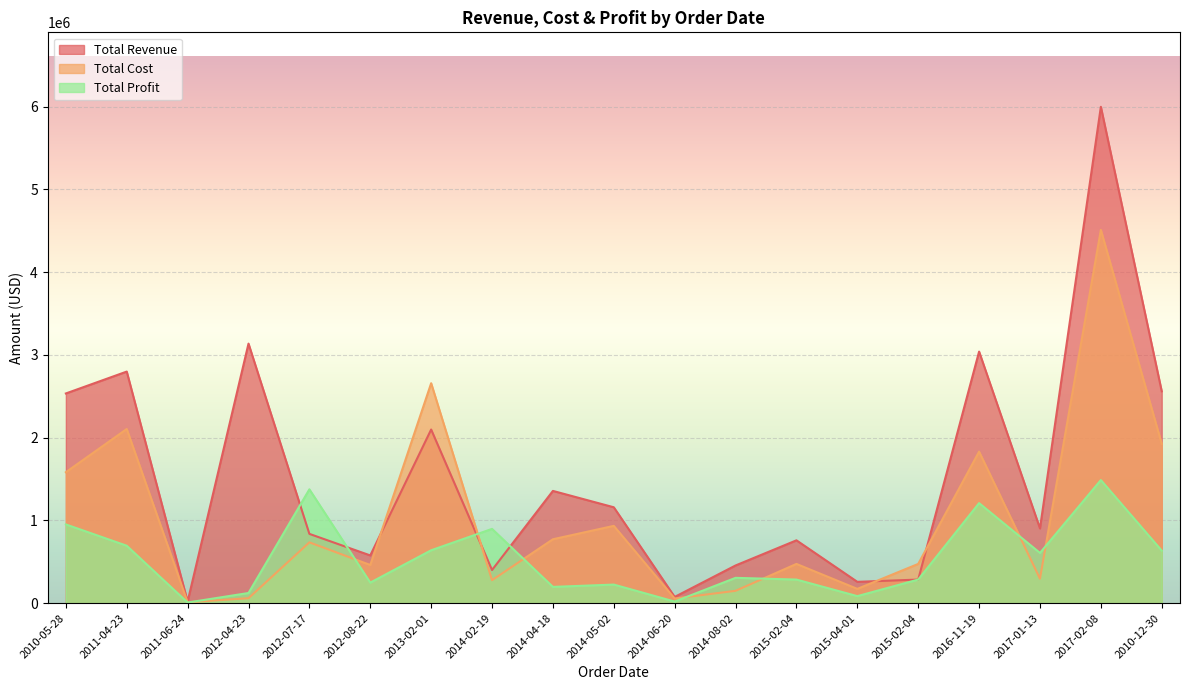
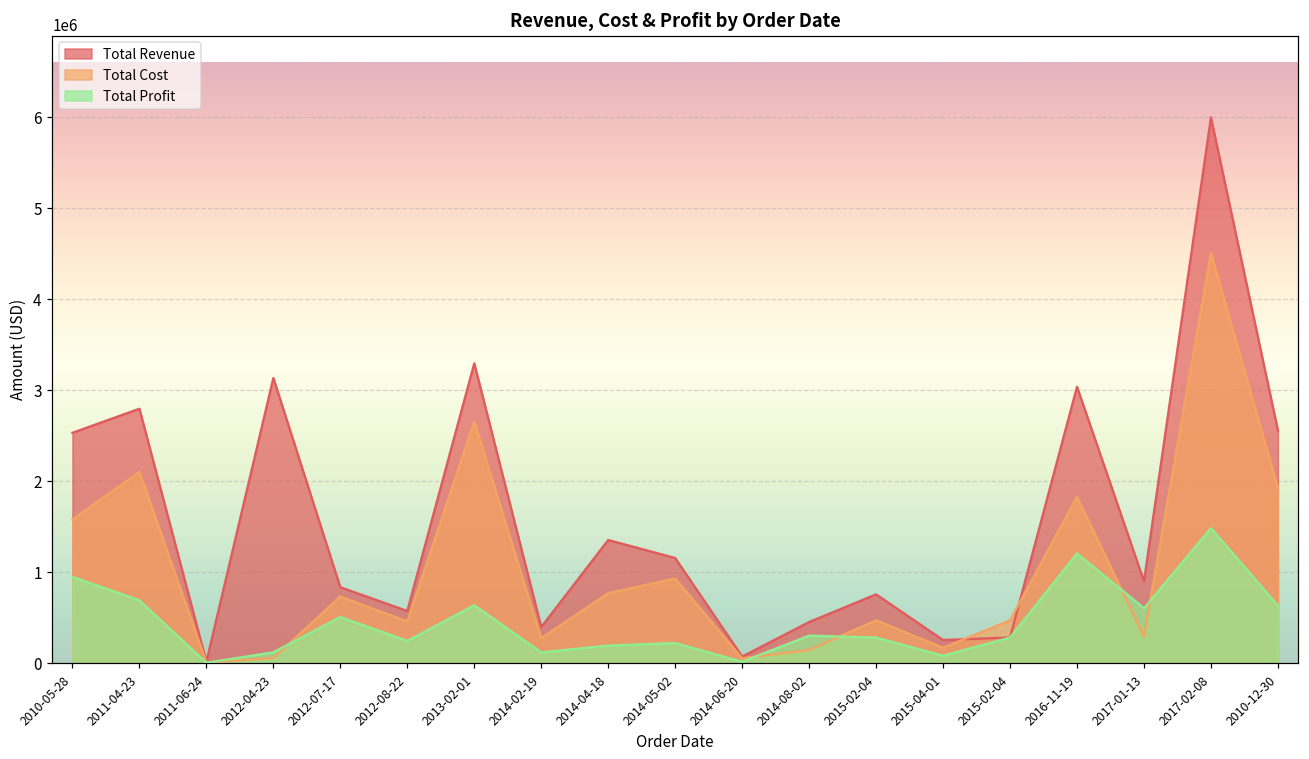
Total Profit, 2012-07-17: 1400000 -> 500000
Total Revenue, 2013-02-01: 2100000 -> 3300000
Total Profit, 2014-02-19: 900000 -> 100000
